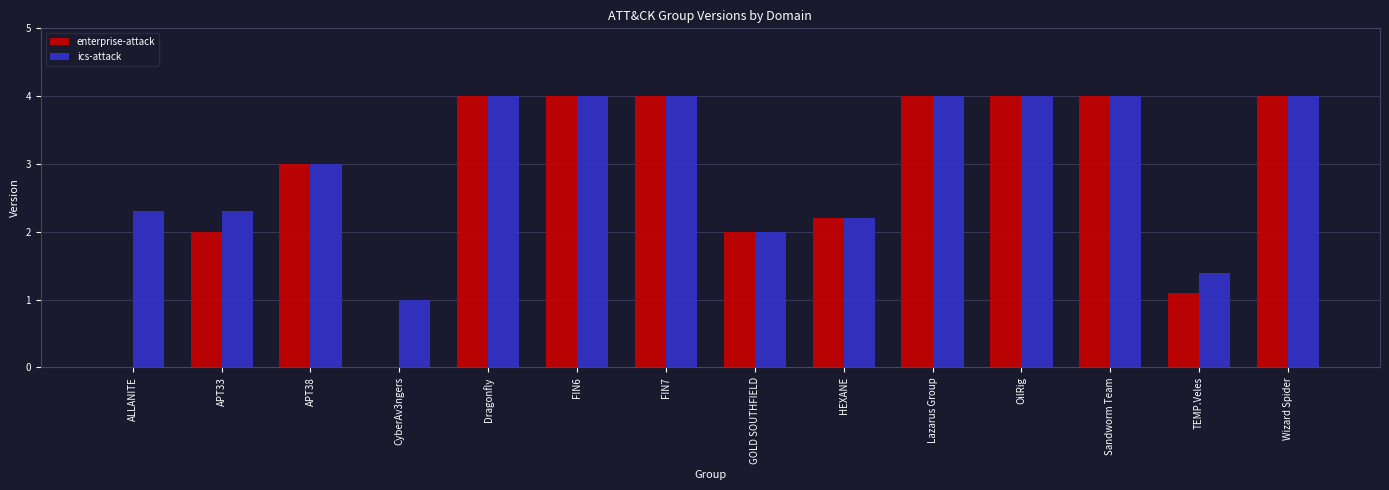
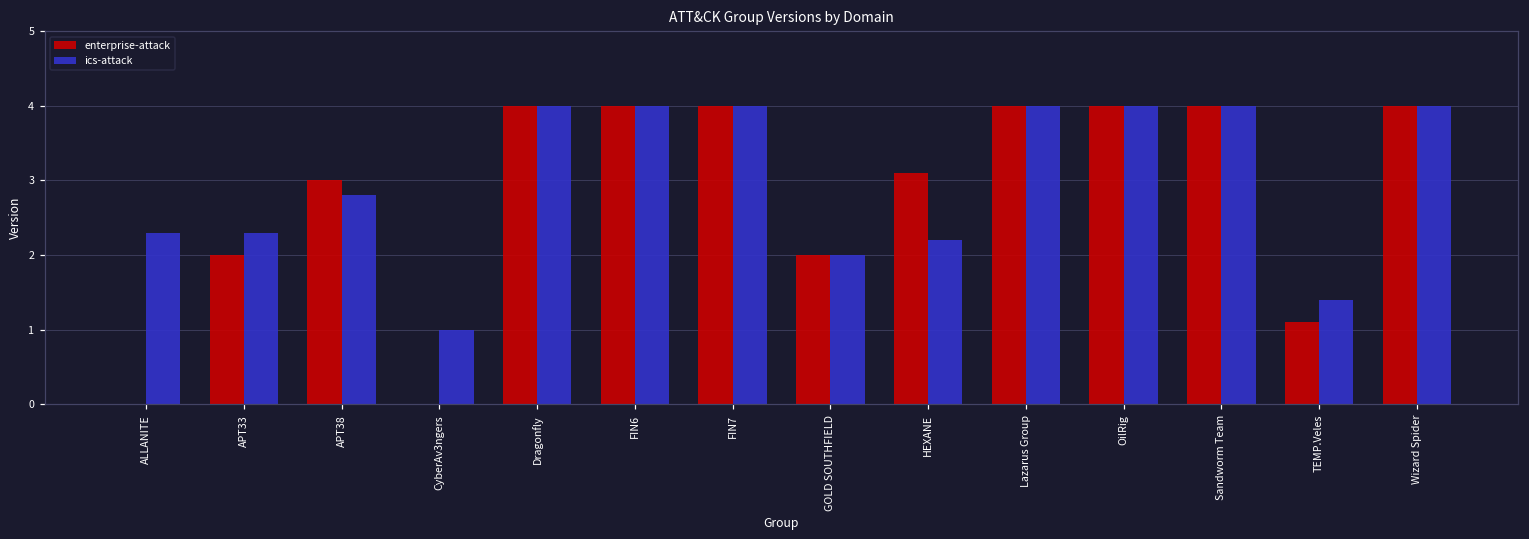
ics-attack, APT38: 3.0 -> 2.8
enterprise-attack, HEXANE: 2.2 -> 3.1
